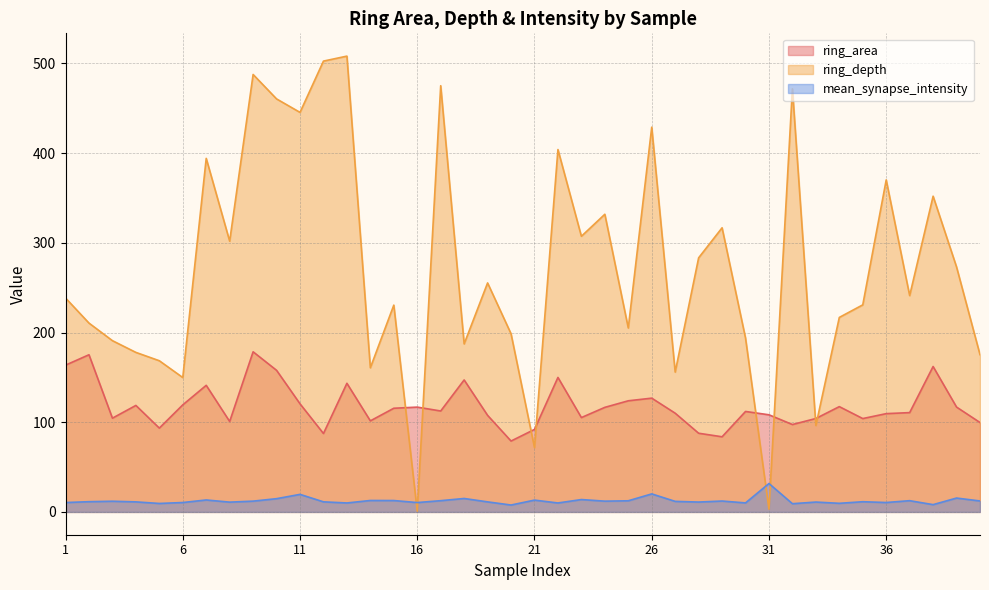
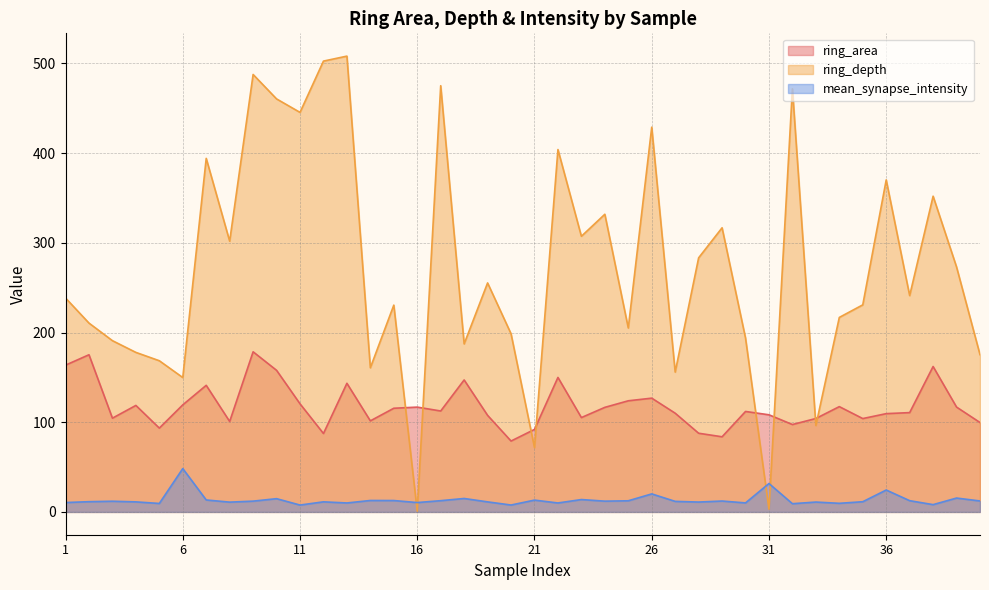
mean_synapse_intensity, 6: 10 -> 50
mean_synapse_intensity, 11: 20 -> 10
mean_synapse_intensity, 36: 10 -> 20
